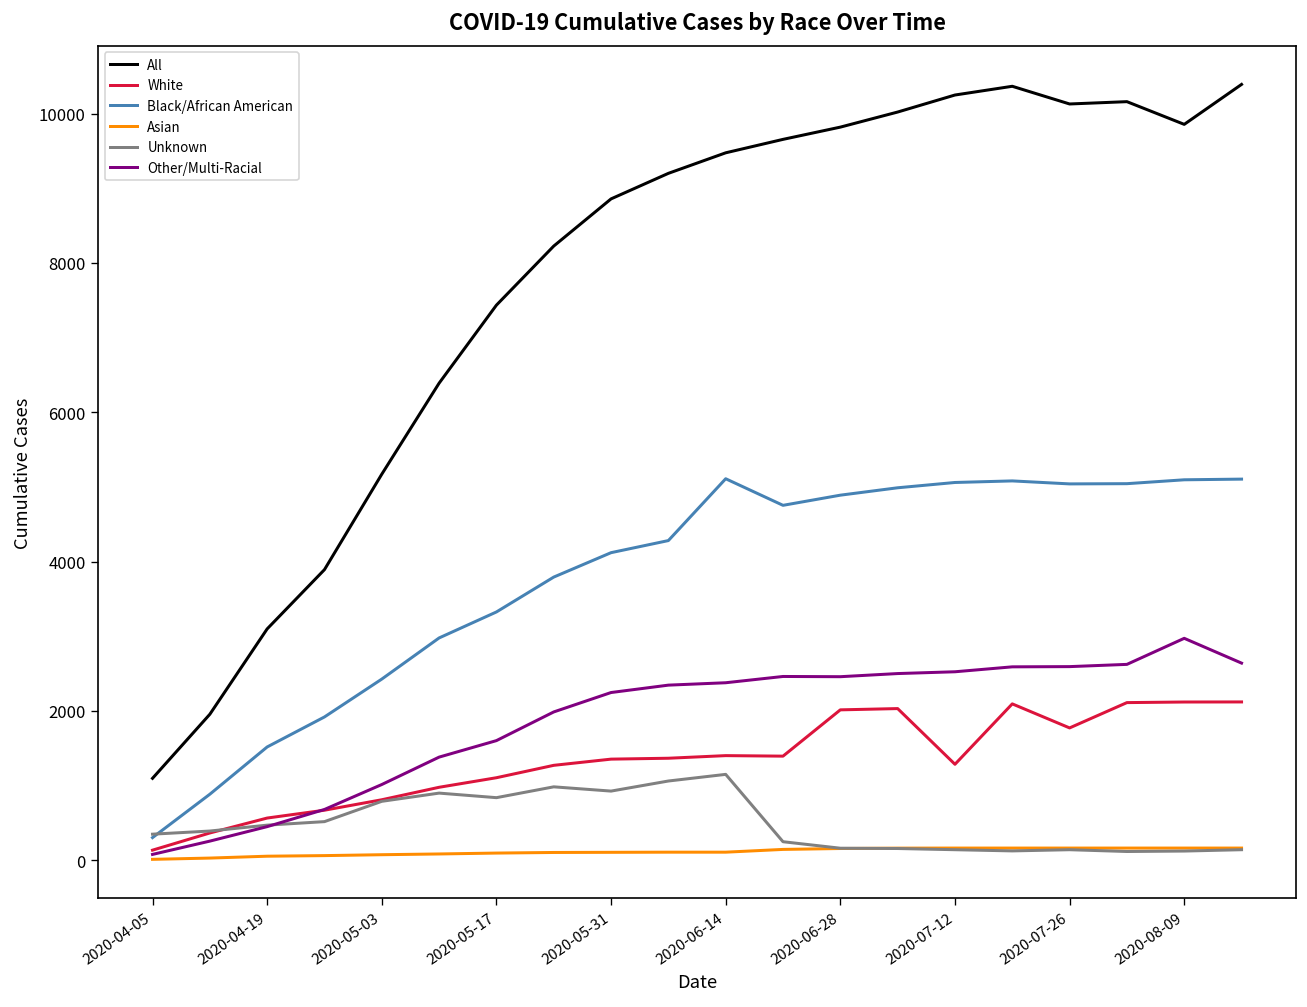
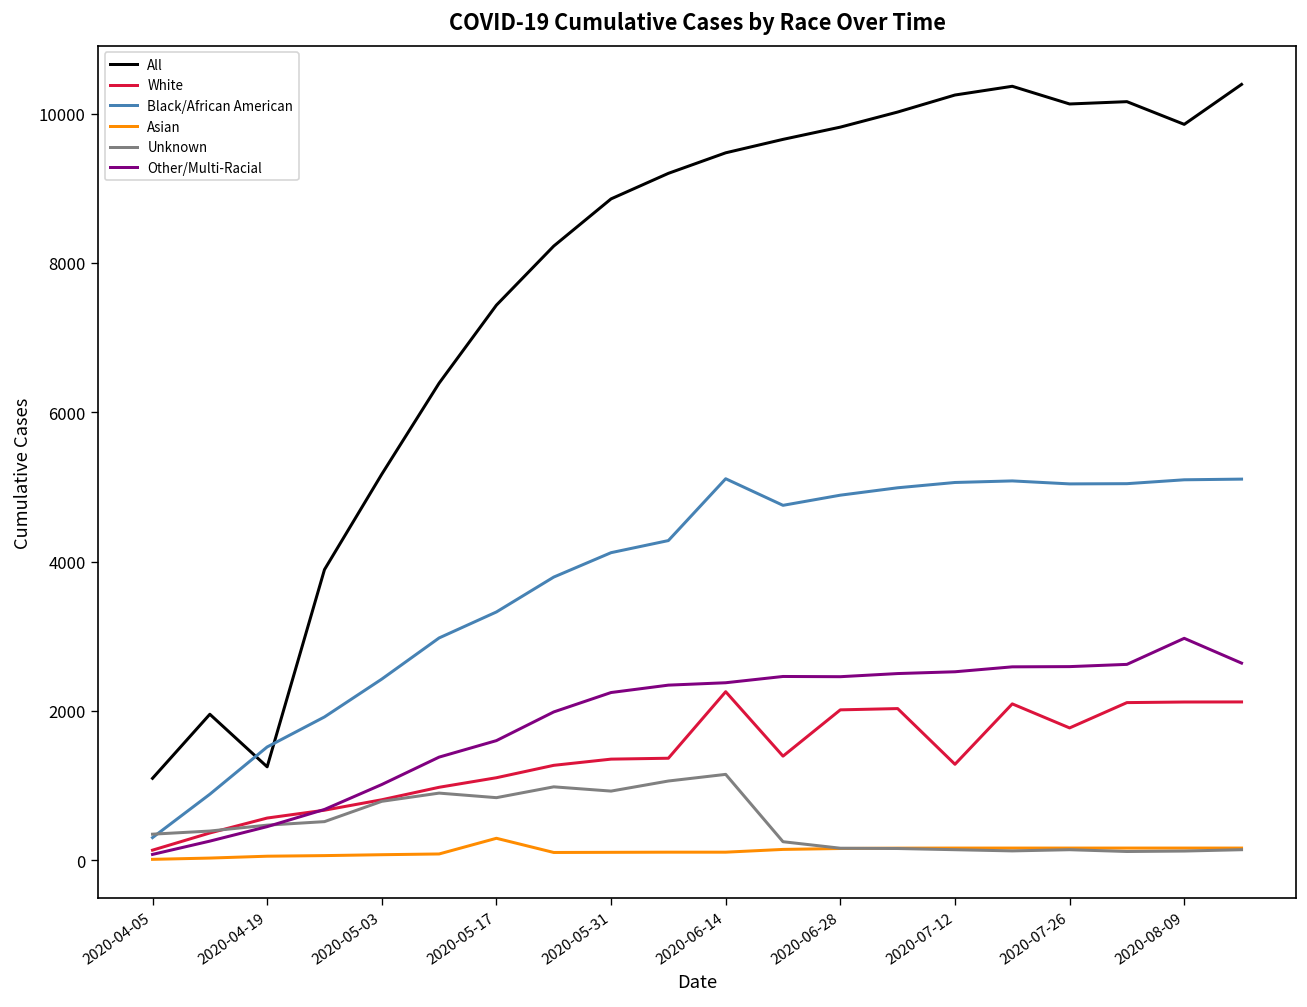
All, 2020-04-19: 3100 -> 1300
Asian, 2020-05-17: 100 -> 300
White, 2020-06-14: 1400 -> 2300
